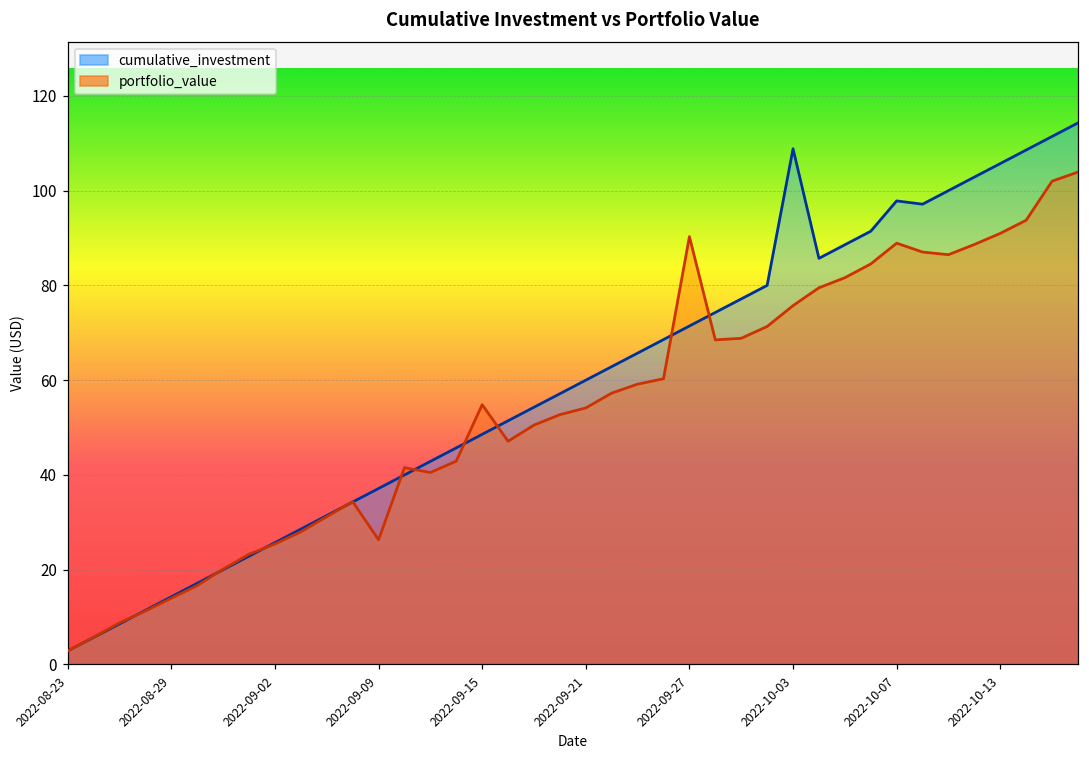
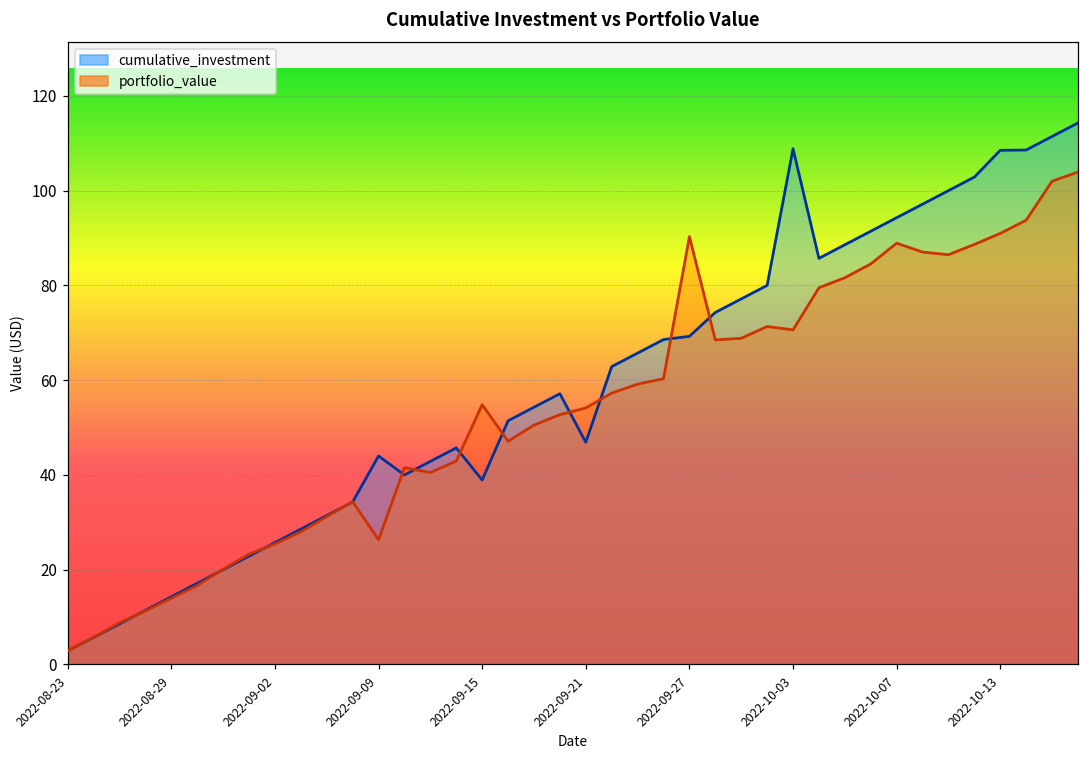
cumulative_investment, 2022-09-09: 37 -> 44
cumulative_investment, 2022-09-15: 49 -> 39
cumulative_investment, 2022-09-21: 60 -> 47
cumulative_investment, 2022-09-27: 71 -> 69
portfolio_value, 2022-10-03: 76 -> 71
cumulative_investment, 2022-10-07: 98 -> 94
cumulative_investment, 2022-10-13: 106 -> 109
